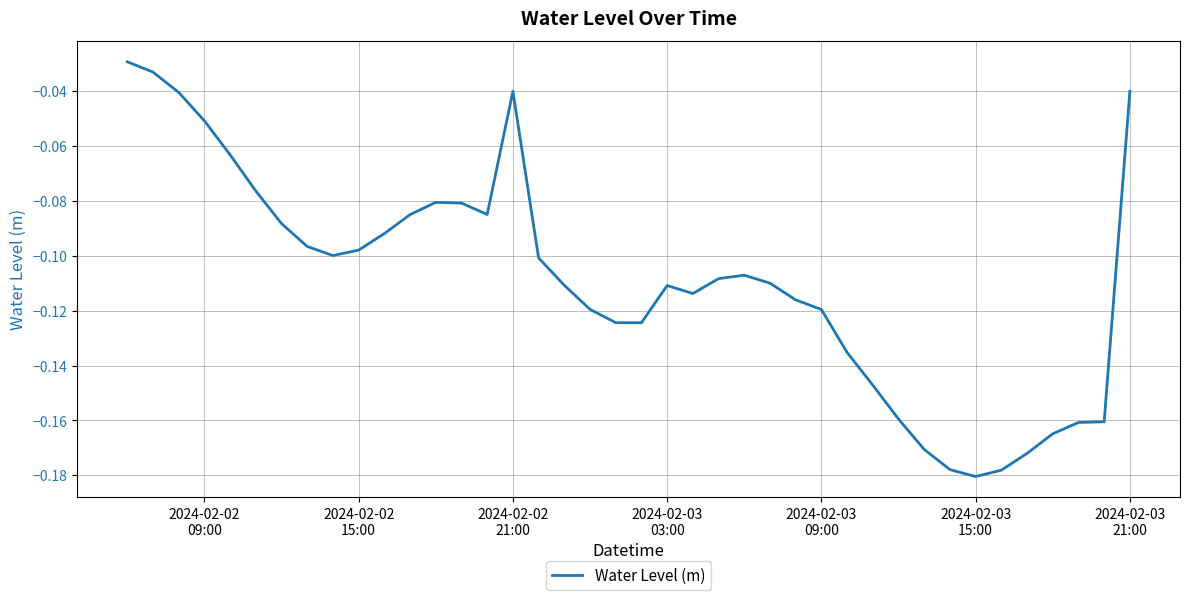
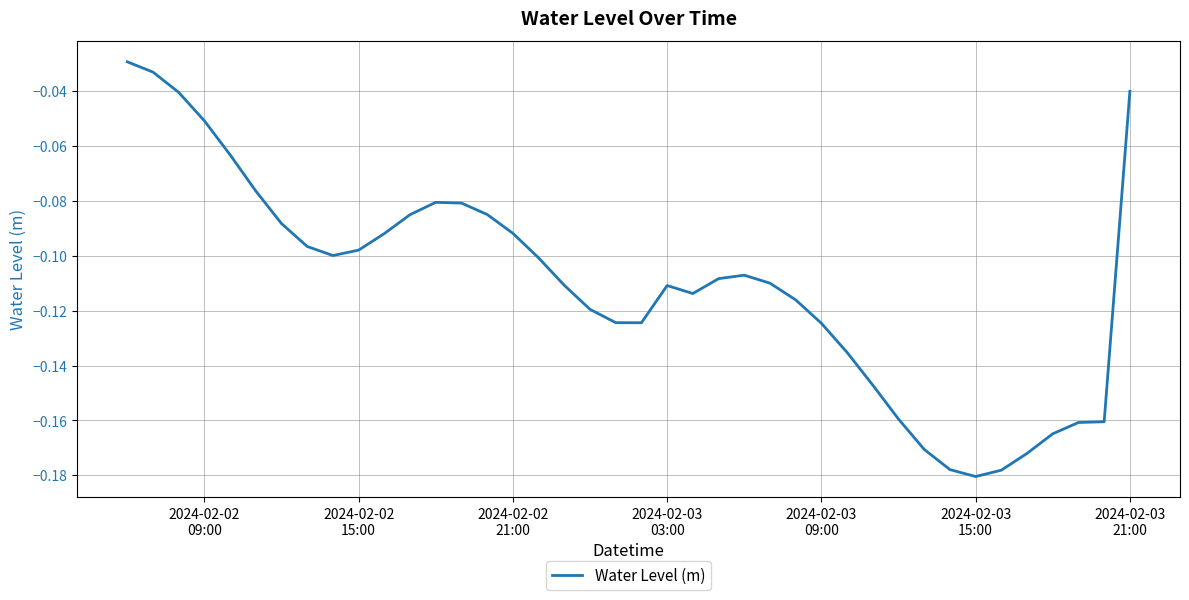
2024-02-02 21:00: -0.040 -> -0.092
2024-02-03 09:00: -0.120 -> -0.125
